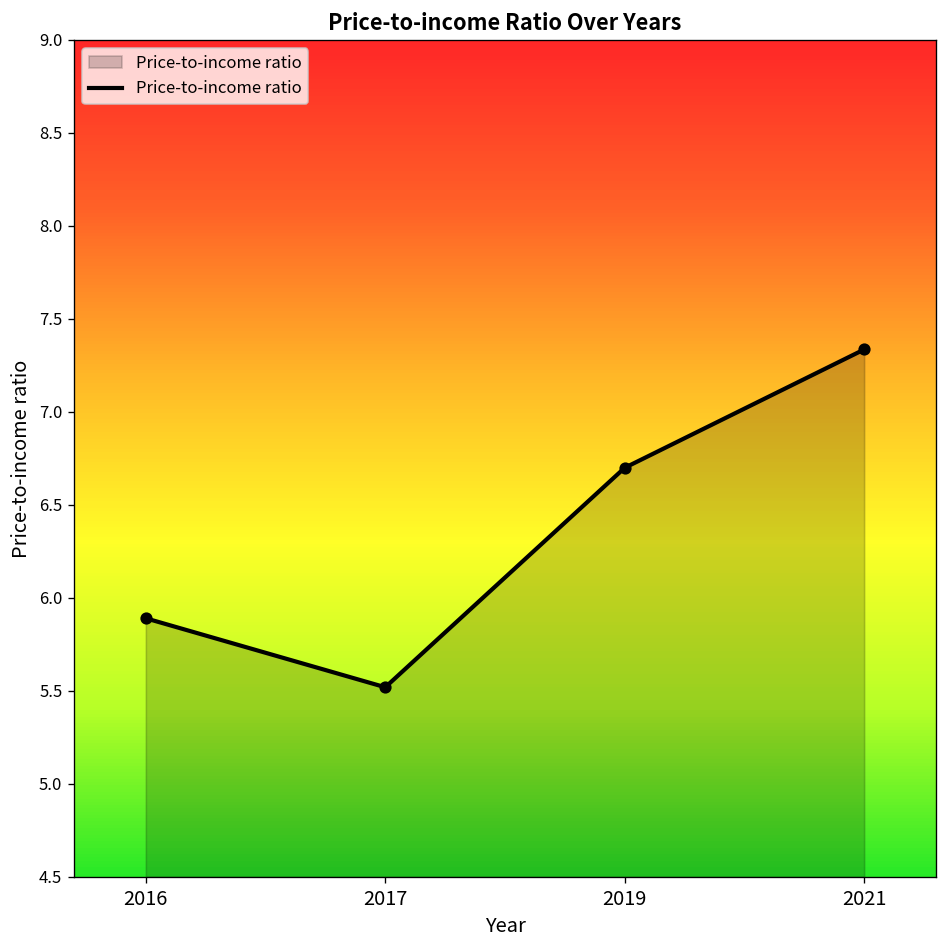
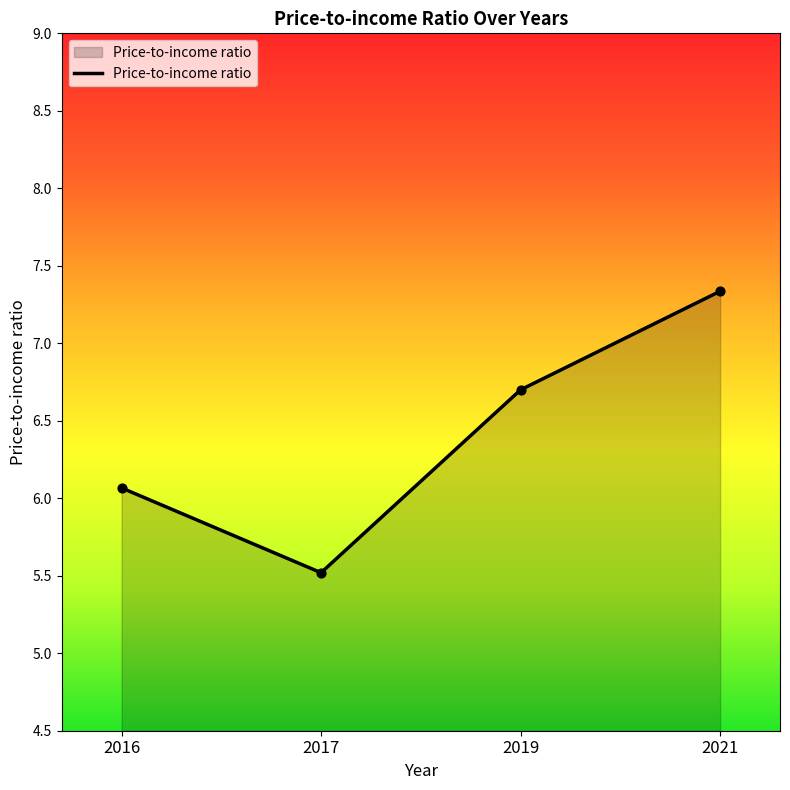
2016: 5.89 -> 6.07
